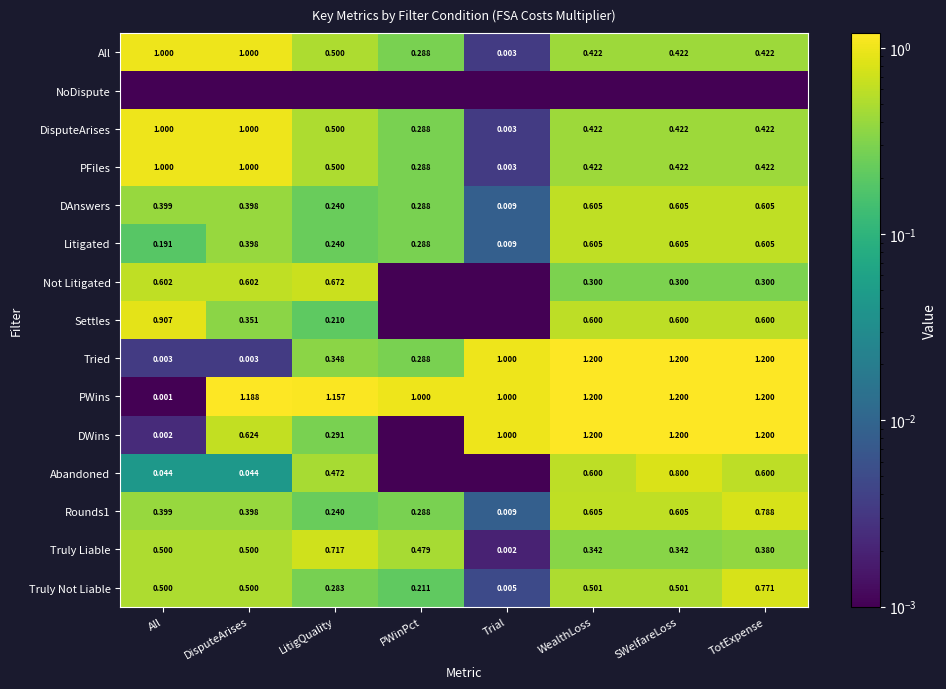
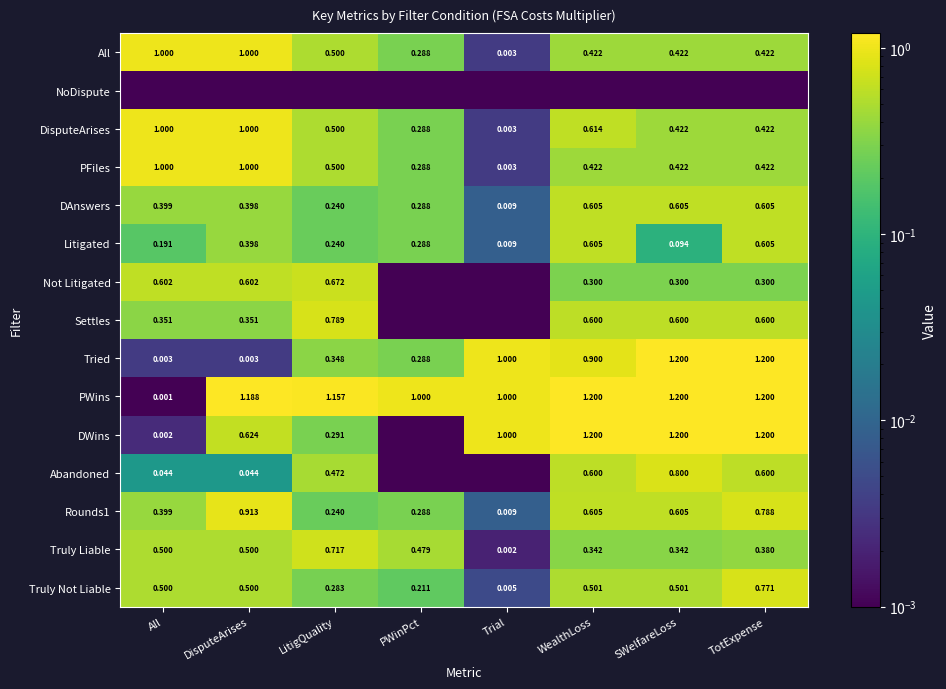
DisputeArises, WealthLoss: 0.422 -> 0.614
Litigated, SWelfareLoss: 0.605 -> 0.094
Settles, All: 0.907 -> 0.351
Settles, LitigQuality: 0.210 -> 0.789
Tried, WealthLoss: 1.200 -> 0.900
Rounds1, DisputeArises: 0.398 -> 0.913
